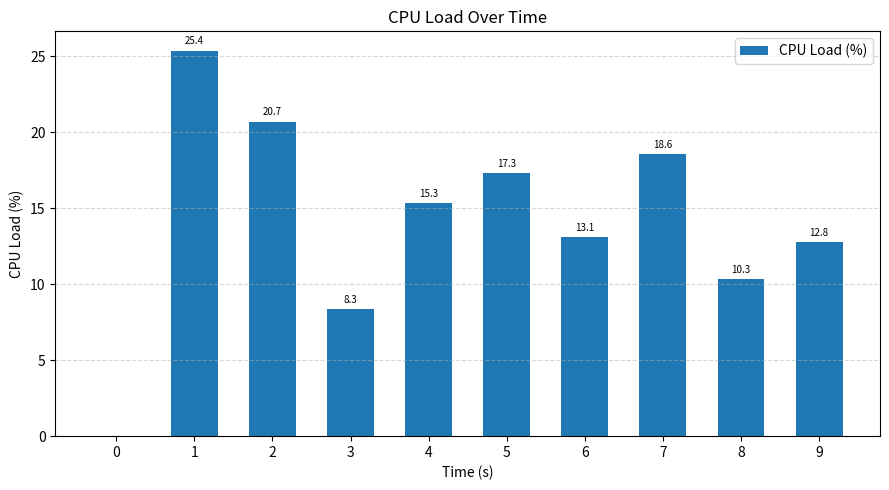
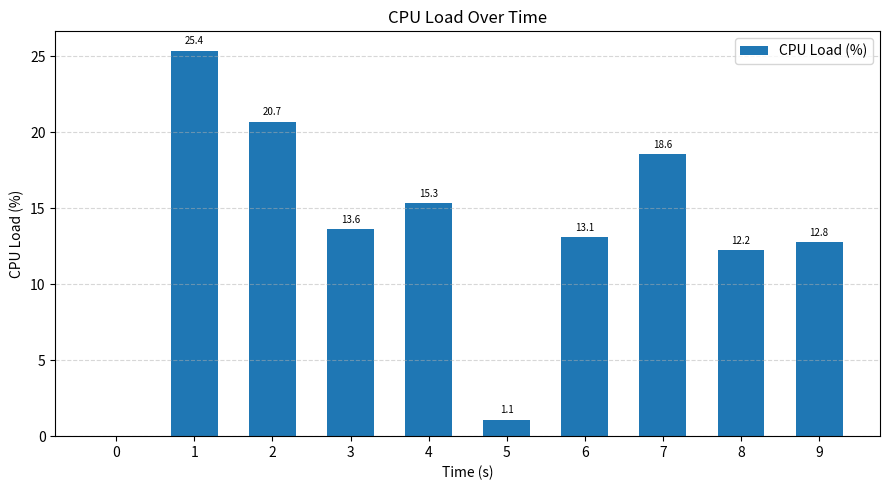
3: 8.3 -> 13.6
5: 17.3 -> 1.1
8: 10.3 -> 12.2
